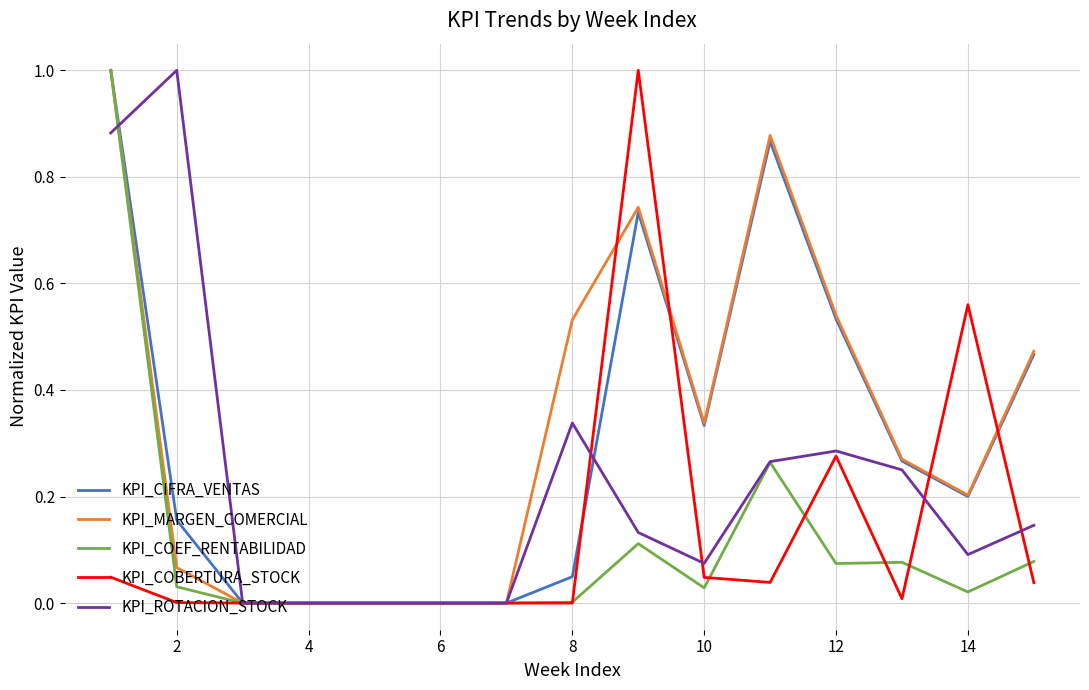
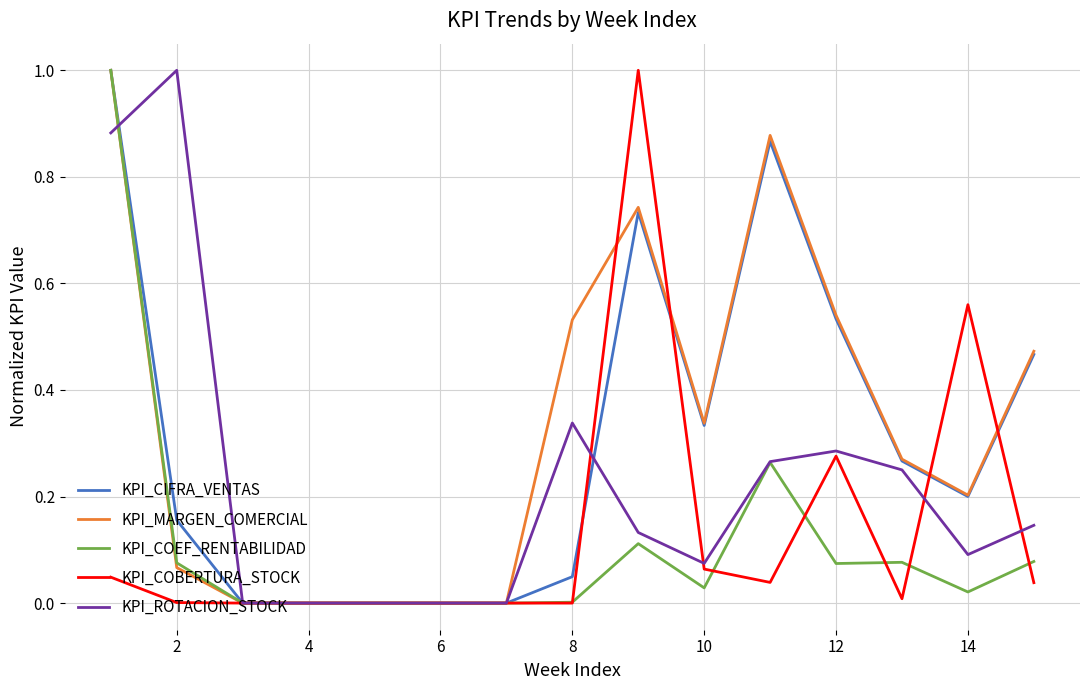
KPI_COEF_RENTABILIDAD, 2: 0.03 -> 0.08
KPI_COBERTURA_STOCK, 10: 0.05 -> 0.06
